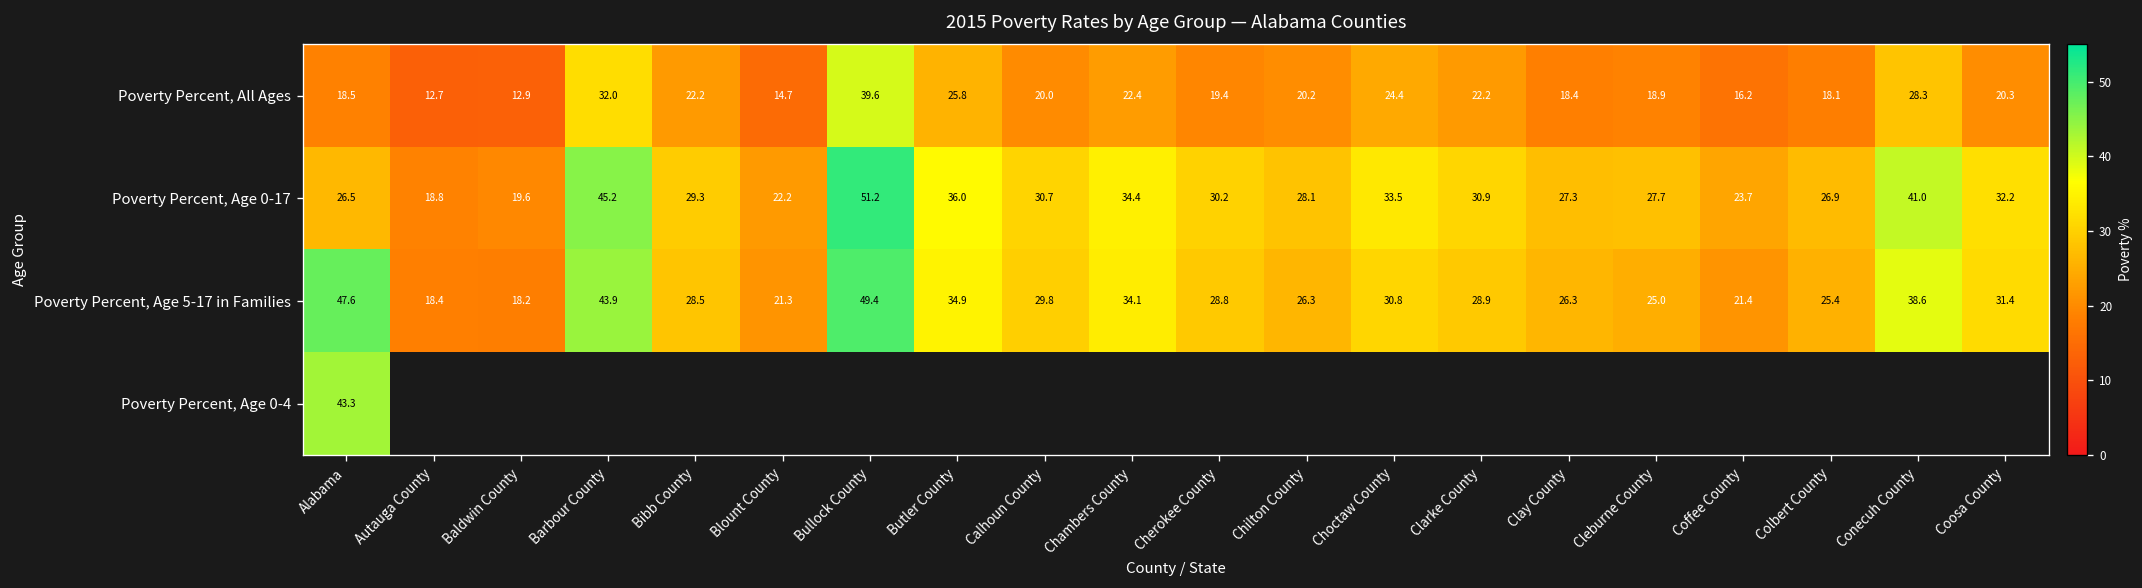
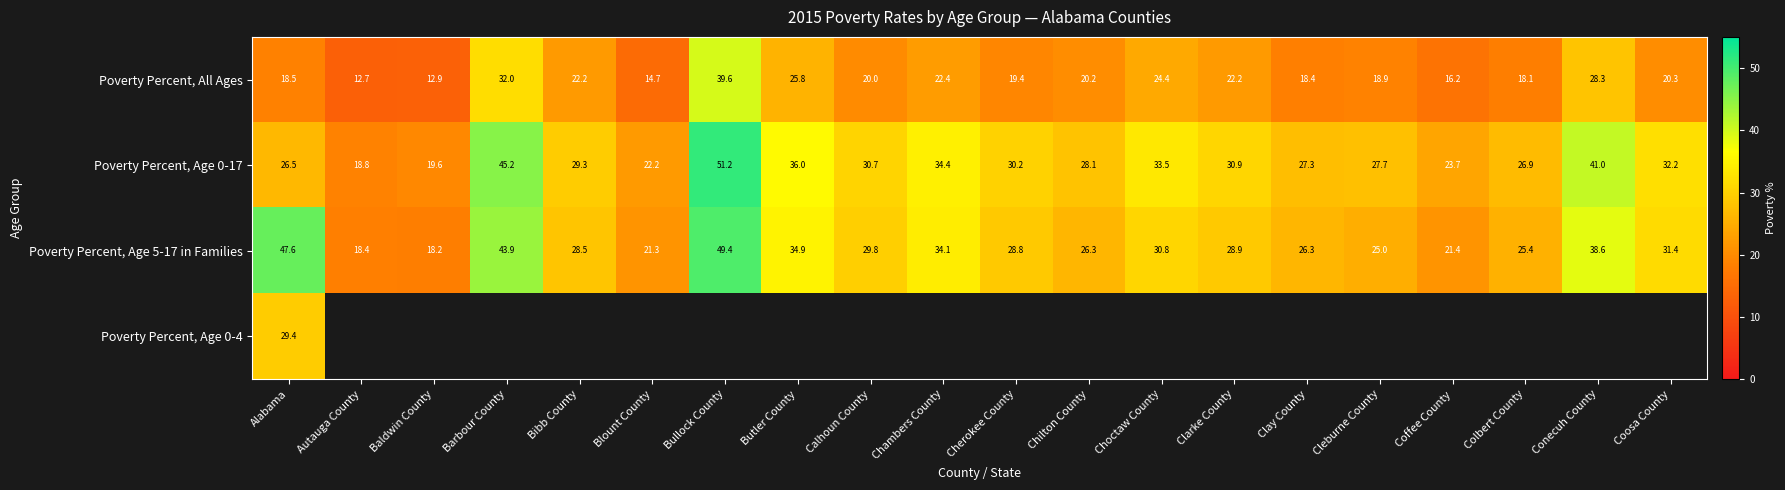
Poverty Percent, Age 0-4, Alabama: 43.3 -> 29.4
